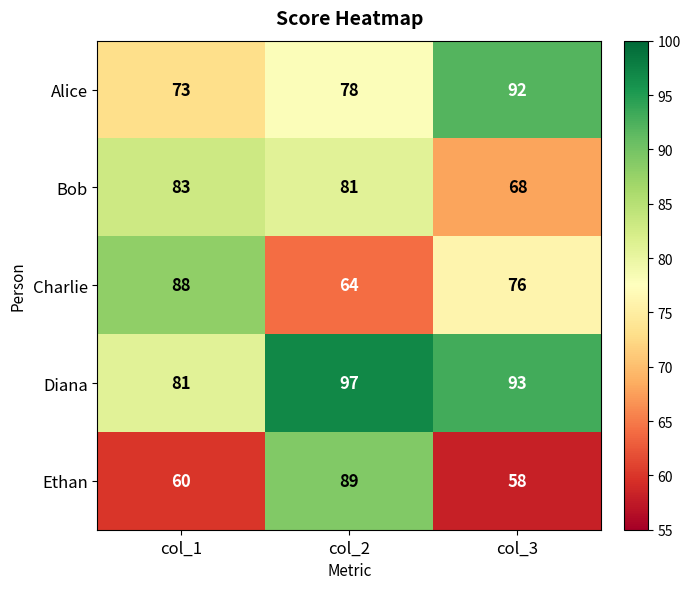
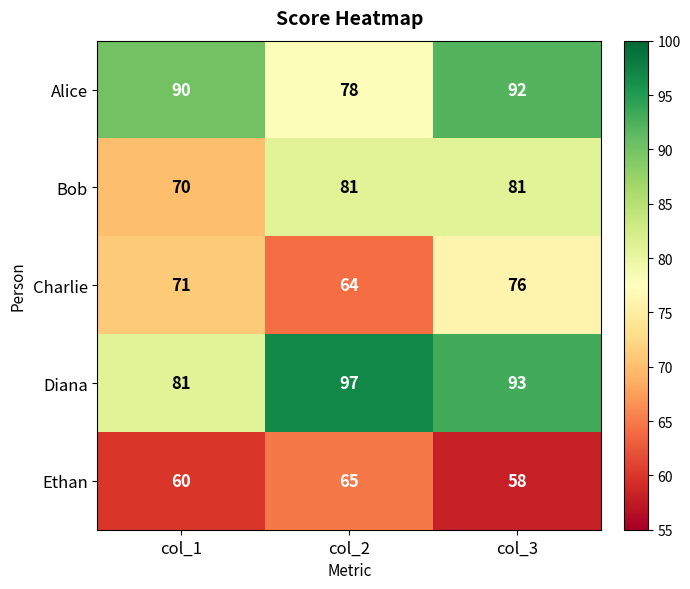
Alice, col_1: 73 -> 90
Bob, col_1: 83 -> 70
Bob, col_3: 68 -> 81
Charlie, col_1: 88 -> 71
Ethan, col_2: 89 -> 65
